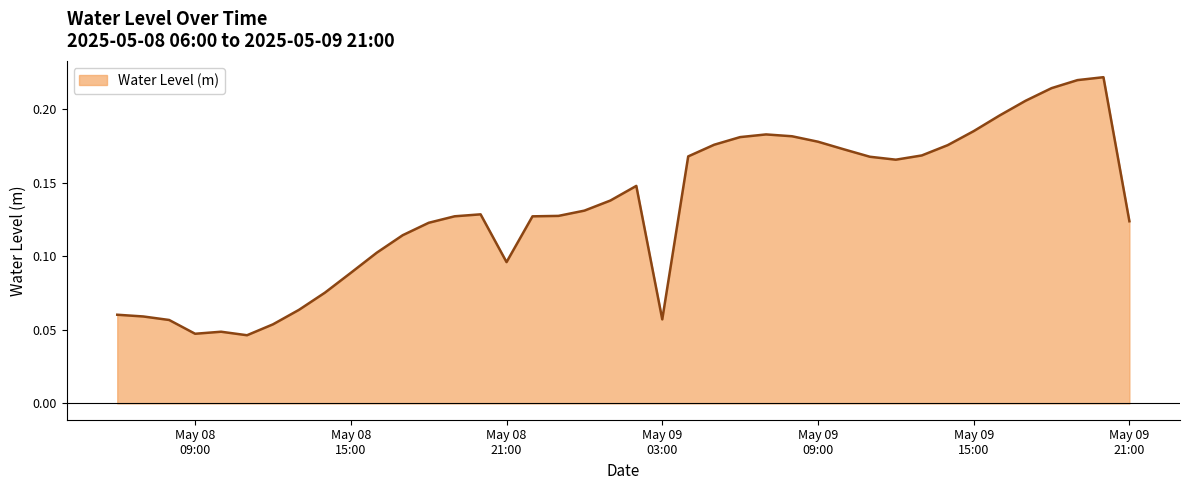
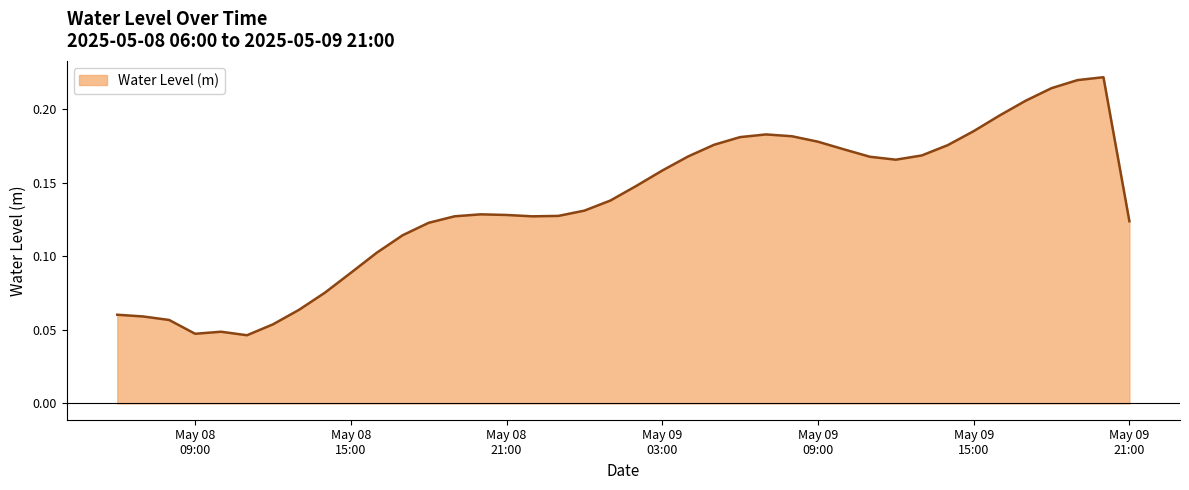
May 08 21:00: 0.096 -> 0.128
May 09 03:00: 0.057 -> 0.158
